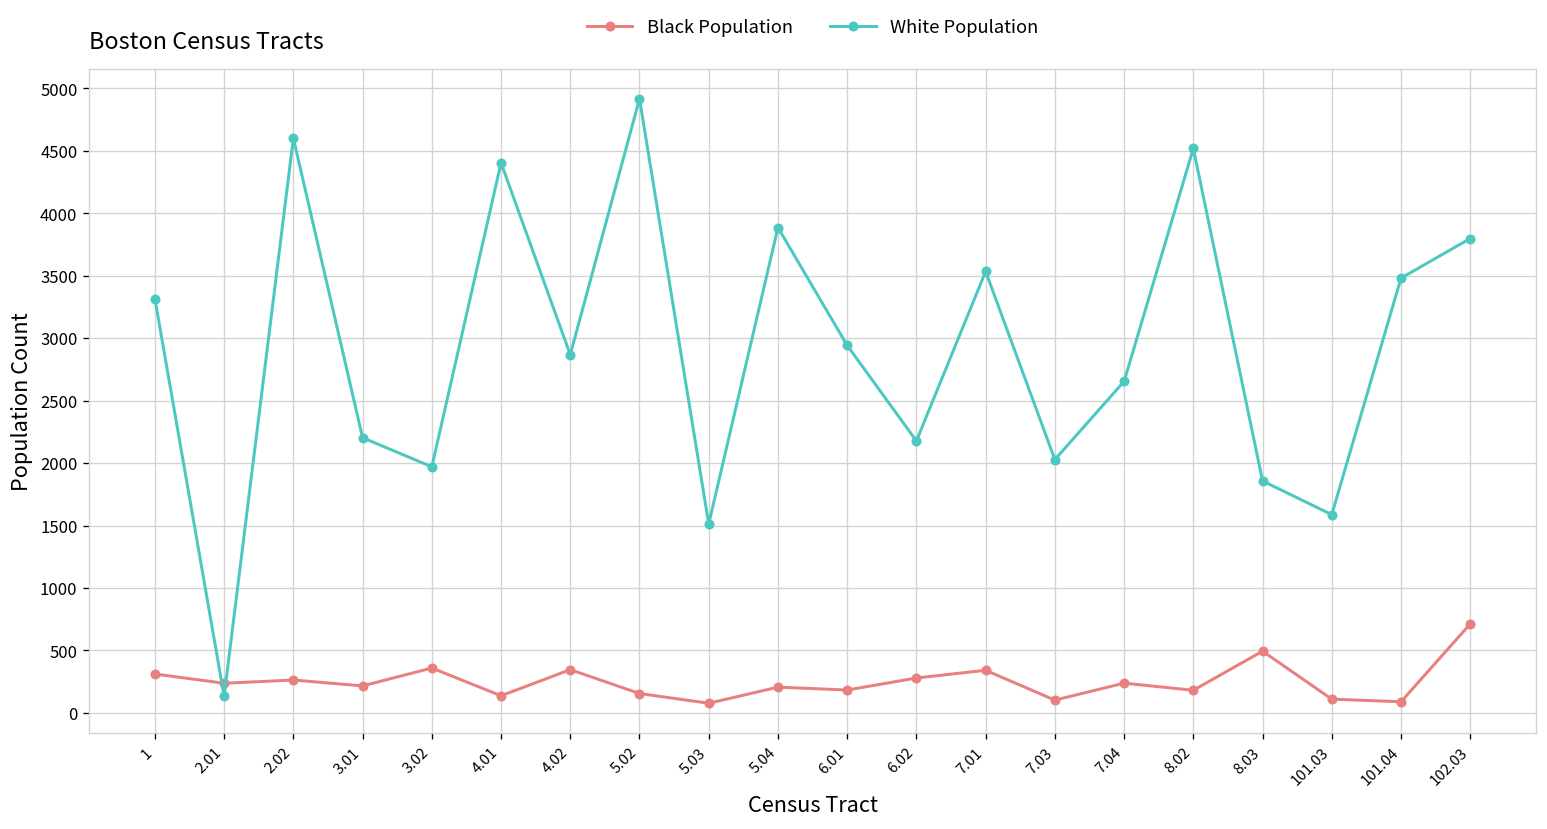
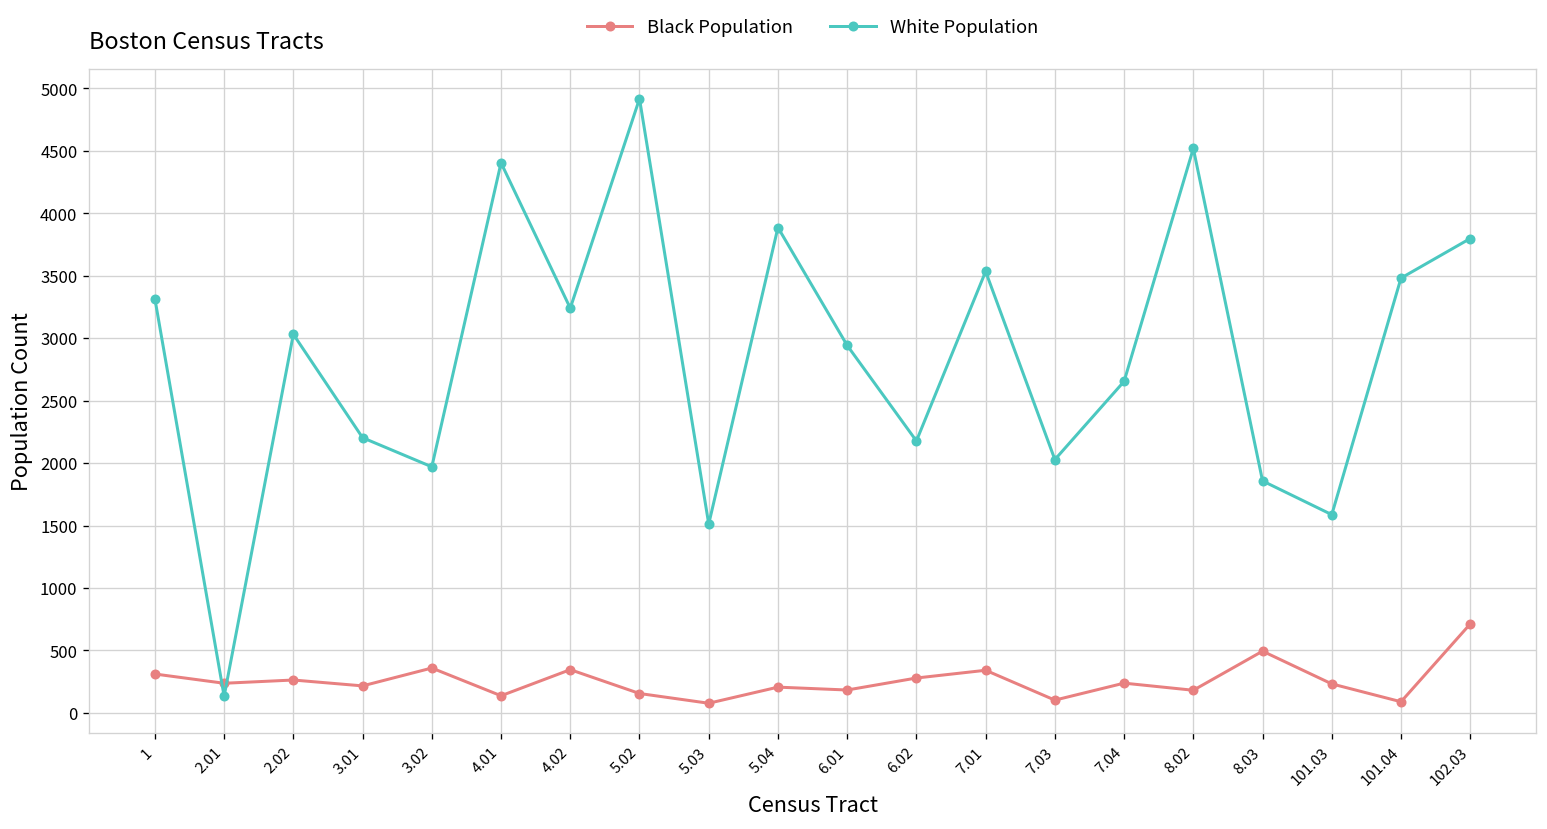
White Population, 2.02: 4600 -> 3030
White Population, 4.02: 2870 -> 3240
Black Population, 101.03: 110 -> 230
